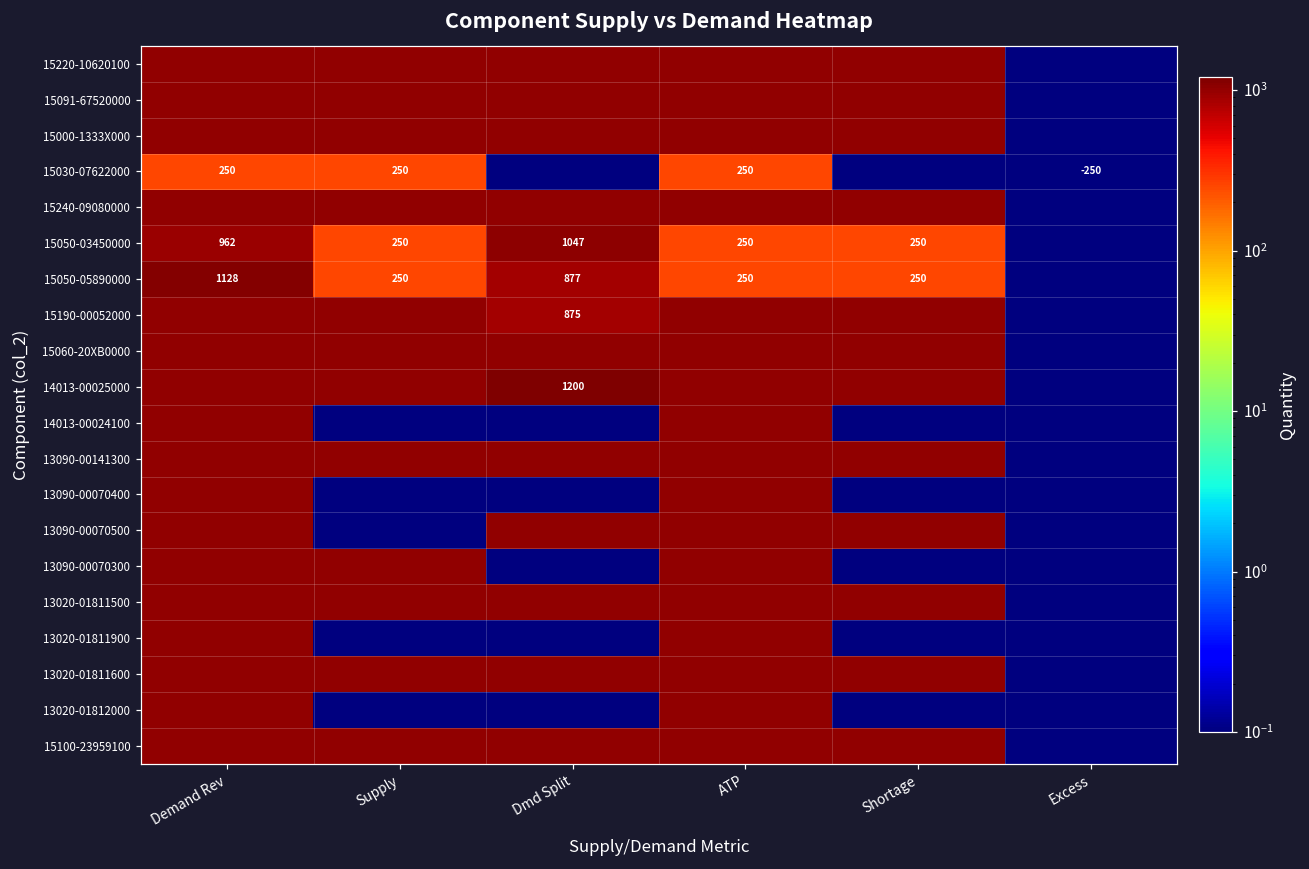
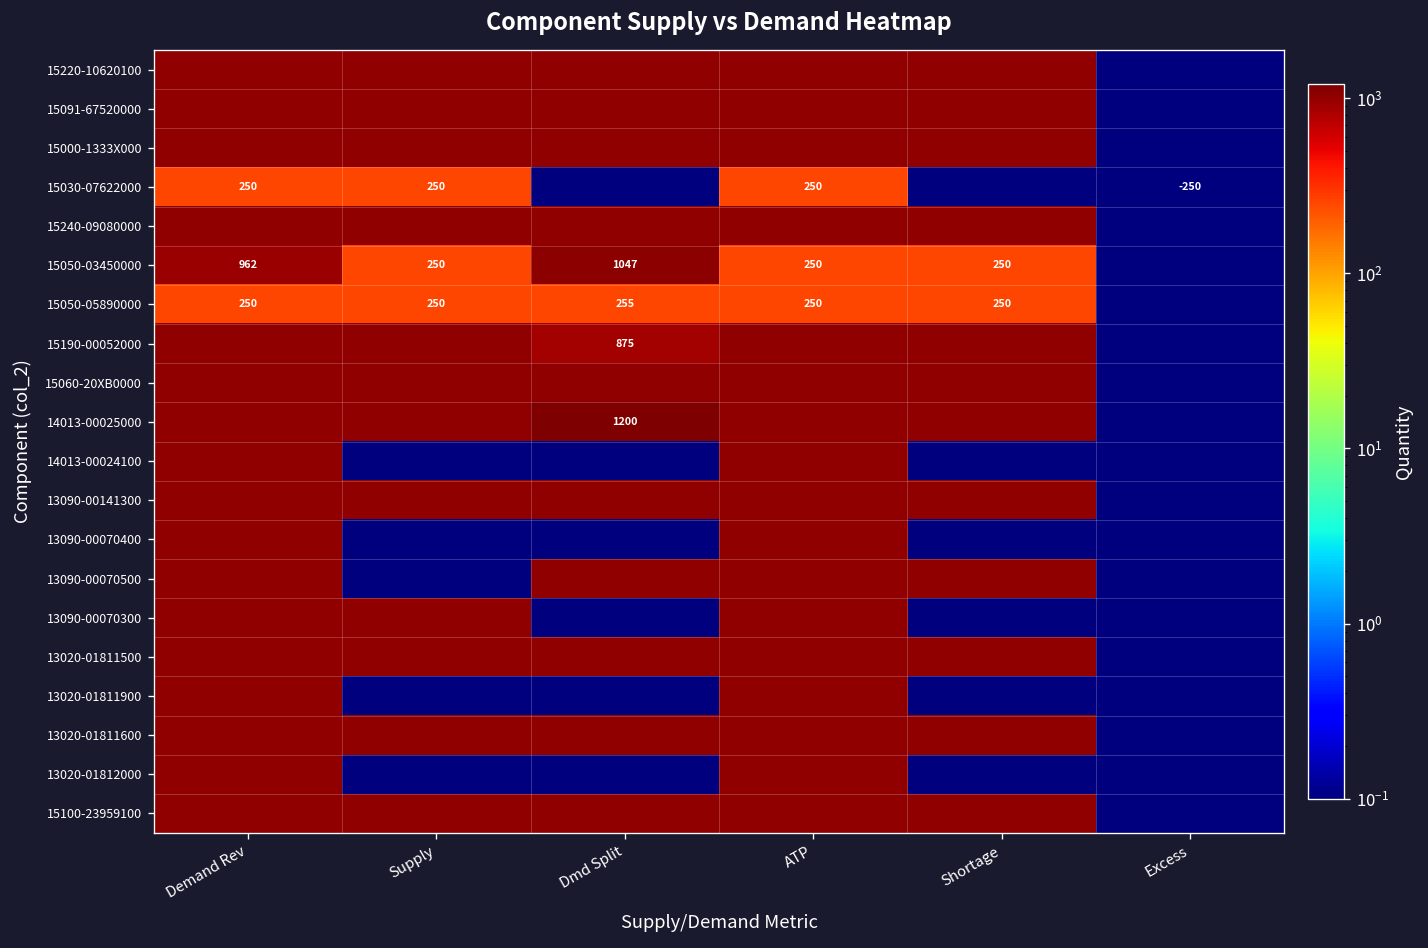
15050-05890000, Demand Rev: 1128 -> 250
15050-05890000, Dmd Split: 877 -> 255
